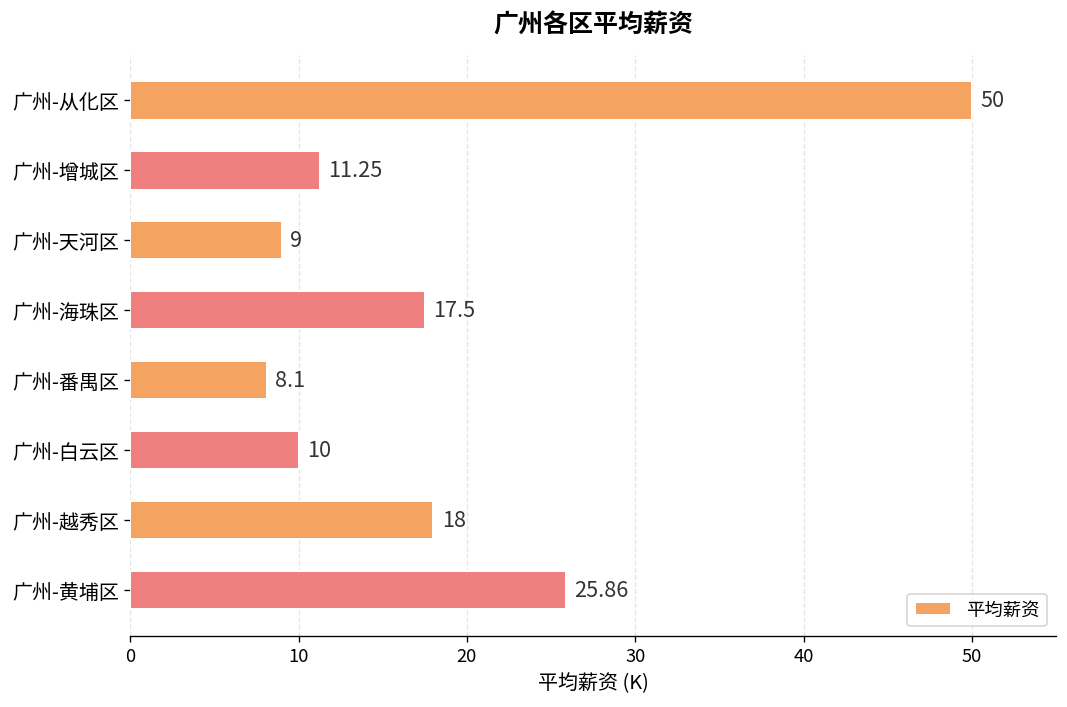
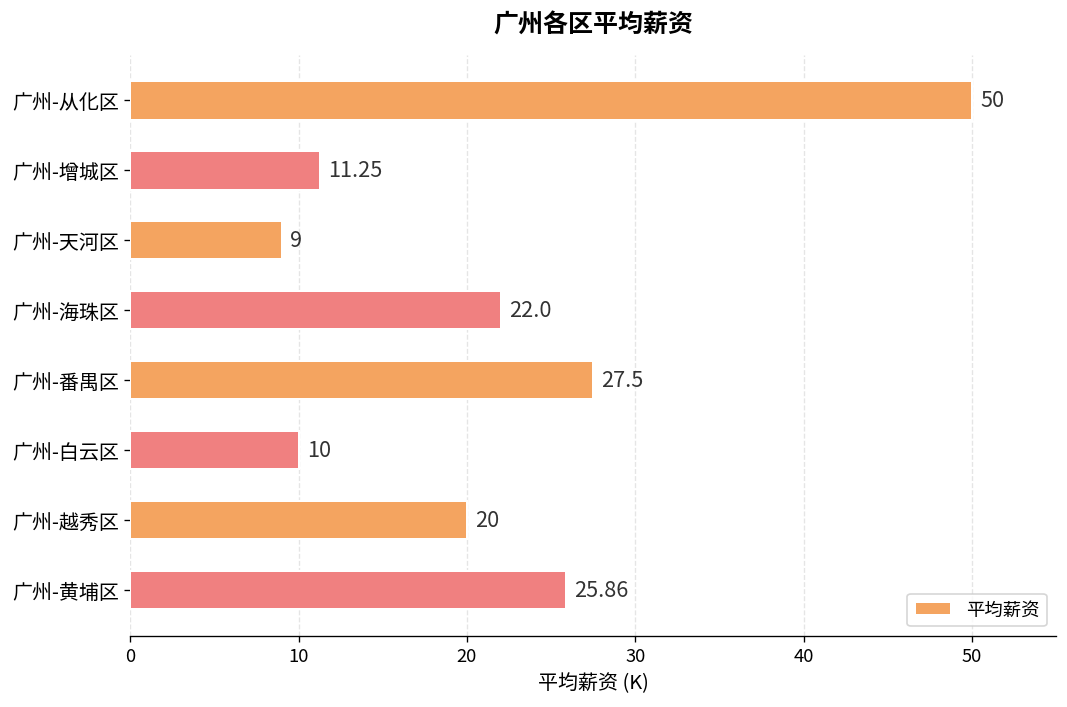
广州-海珠区: 17.5 -> 22.0
广州-番禺区: 8.1 -> 27.5
广州-越秀区: 18 -> 20
